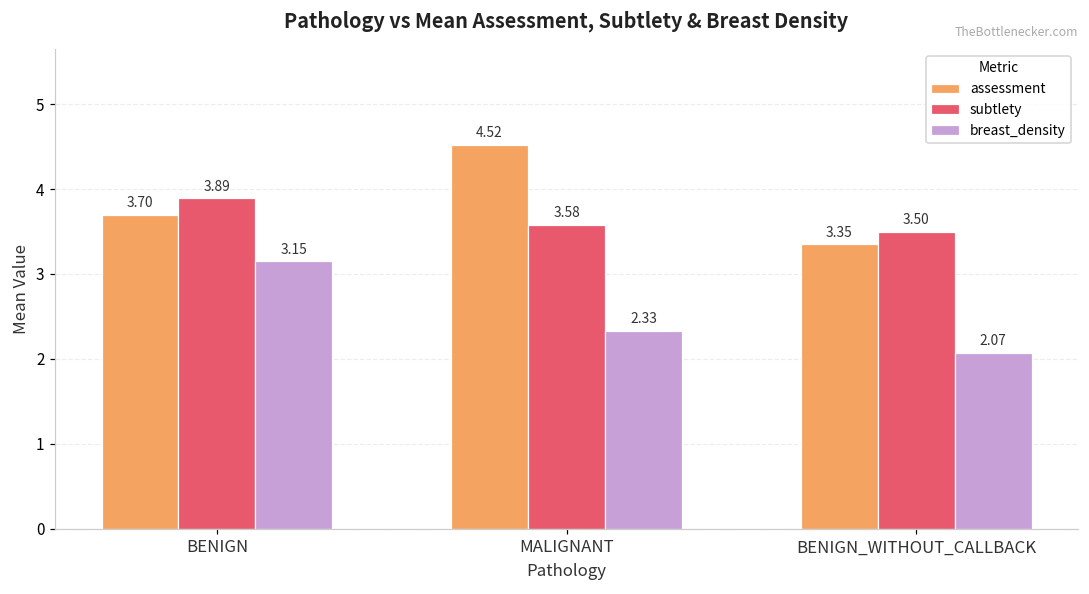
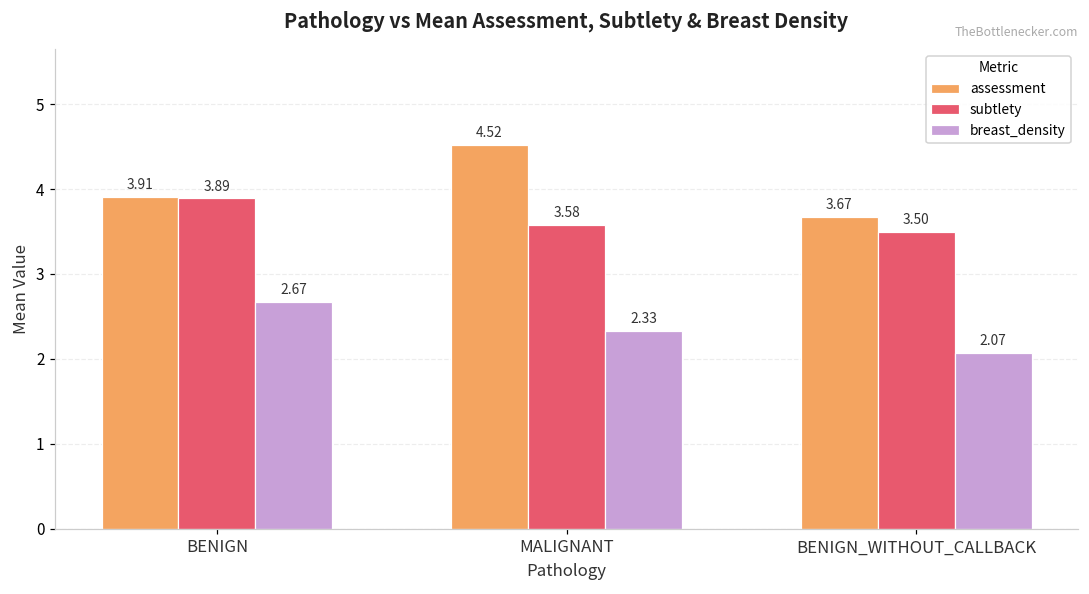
assessment, BENIGN: 3.70 -> 3.91
breast_density, BENIGN: 3.15 -> 2.67
assessment, BENIGN_WITHOUT_CALLBACK: 3.35 -> 3.67
